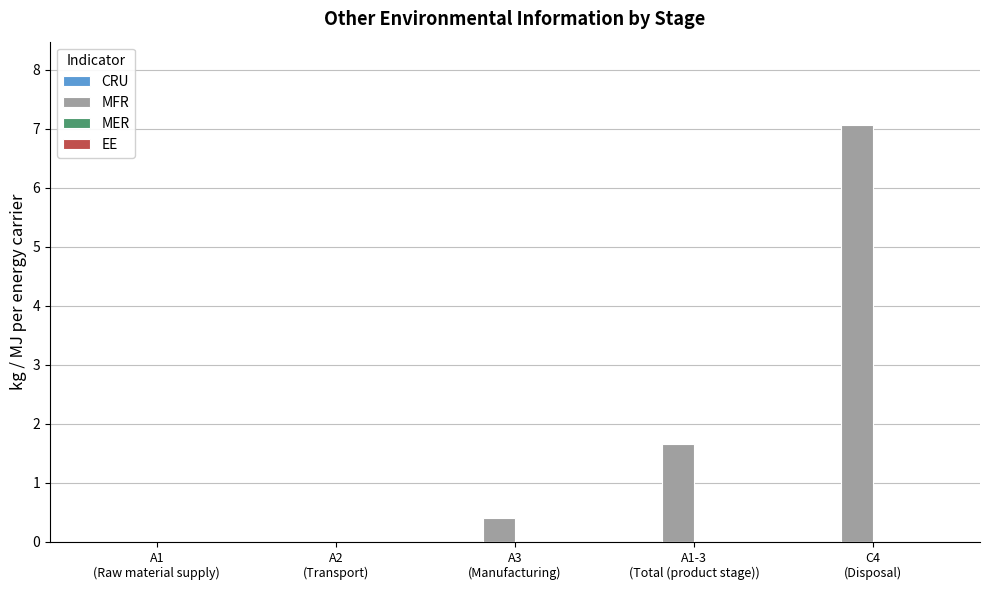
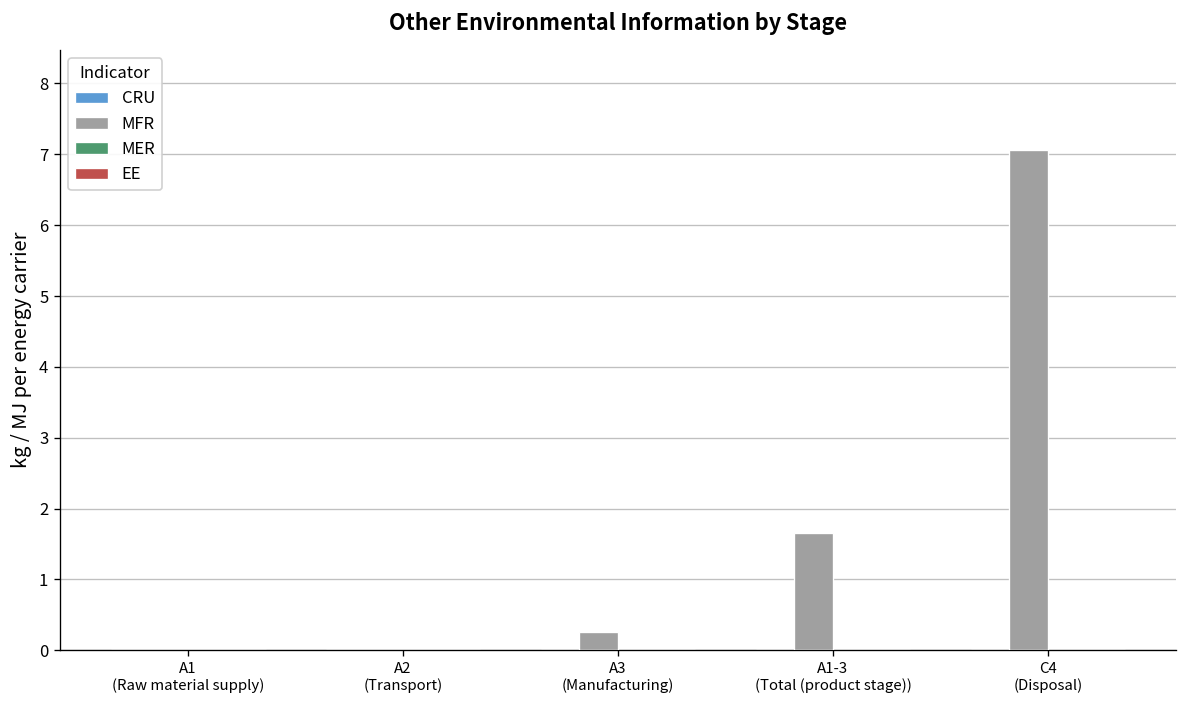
MFR, A3 (Manufacturing): 0.4 -> 0.3
